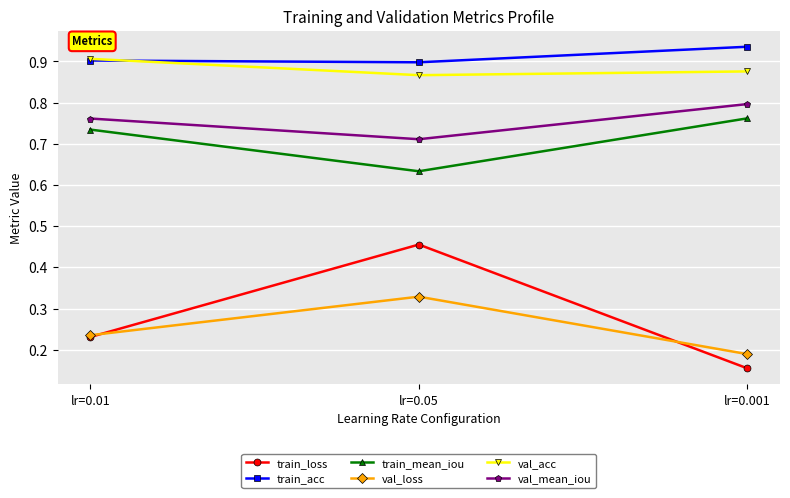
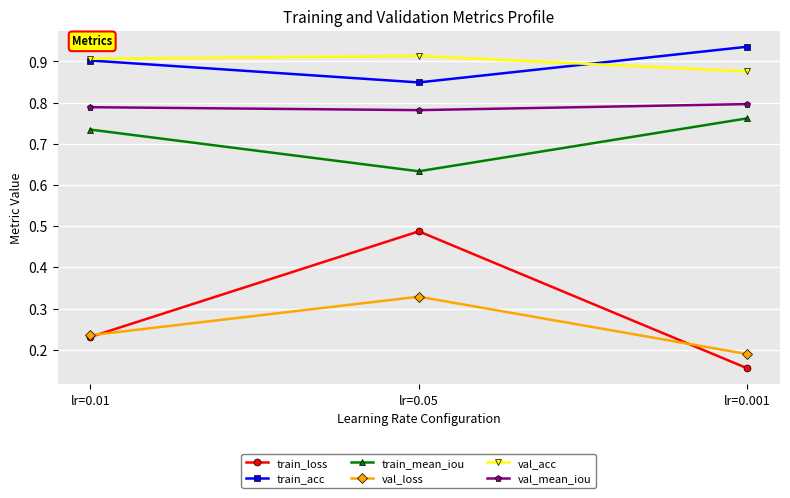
val_mean_iou, lr=0.01: 0.76 -> 0.79
train_loss, lr=0.05: 0.46 -> 0.49
train_acc, lr=0.05: 0.90 -> 0.85
val_acc, lr=0.05: 0.87 -> 0.91
val_mean_iou, lr=0.05: 0.71 -> 0.78
